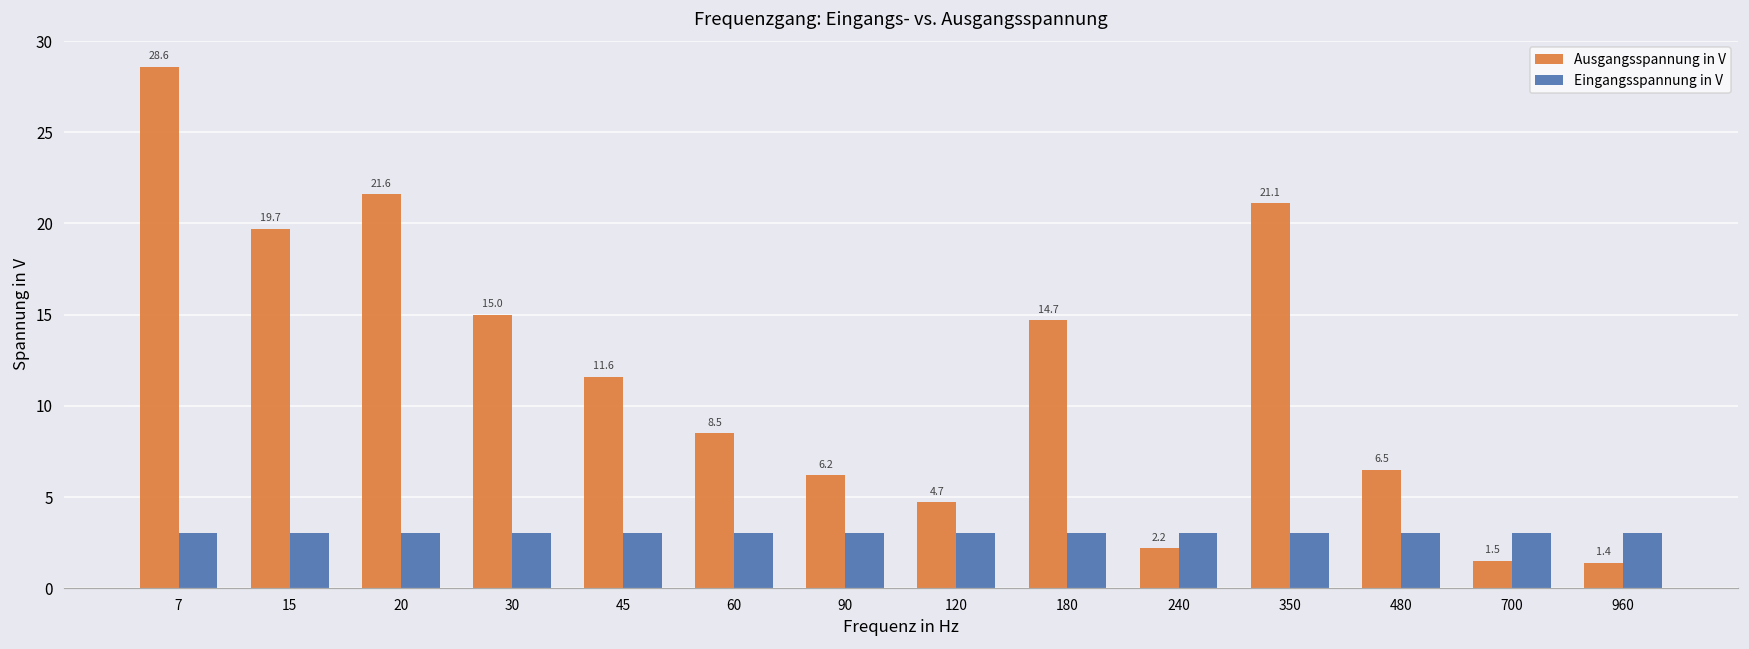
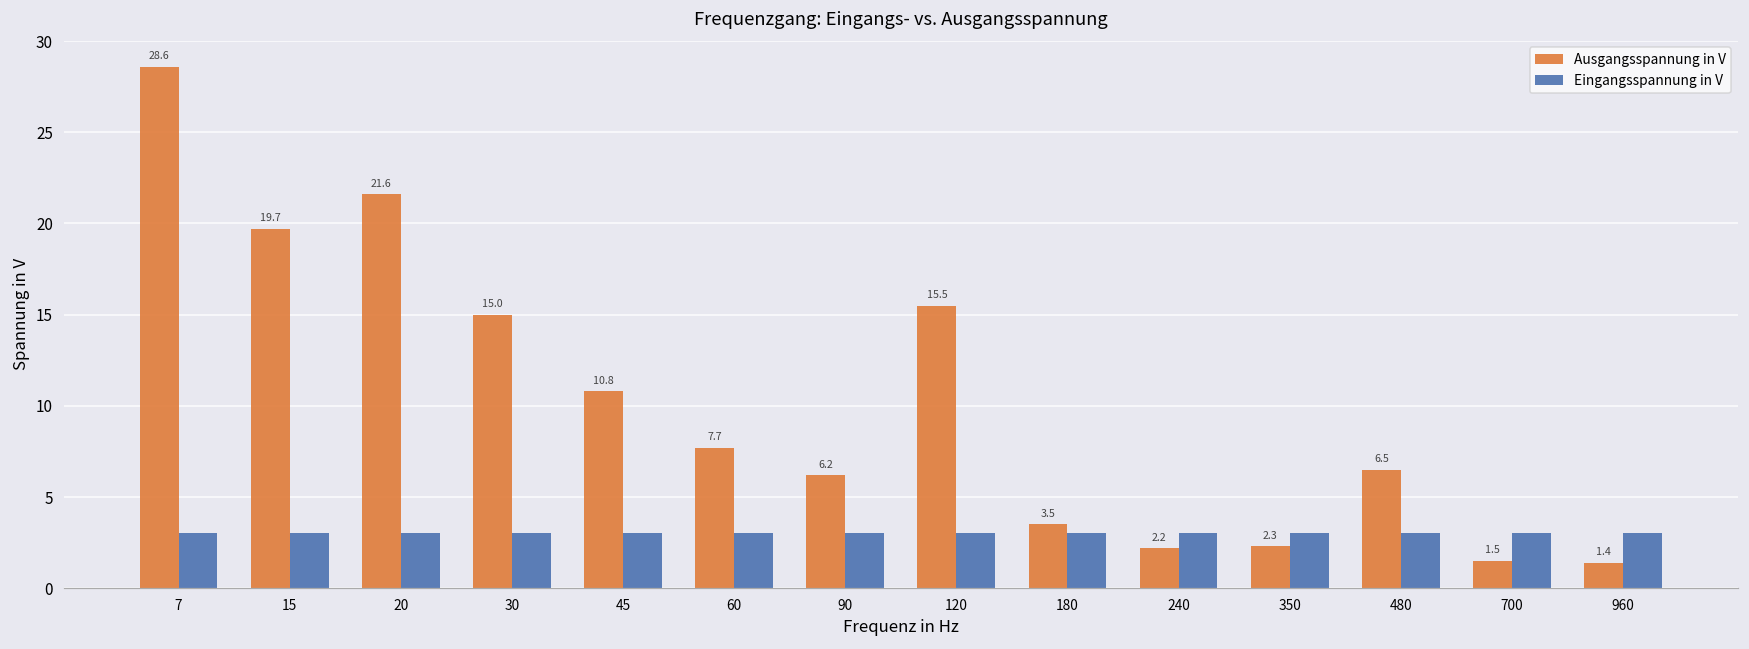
Ausgangsspannung in V, 45: 11.6 -> 10.8
Ausgangsspannung in V, 60: 8.5 -> 7.7
Ausgangsspannung in V, 120: 4.7 -> 15.5
Ausgangsspannung in V, 180: 14.7 -> 3.5
Ausgangsspannung in V, 350: 21.1 -> 2.3
